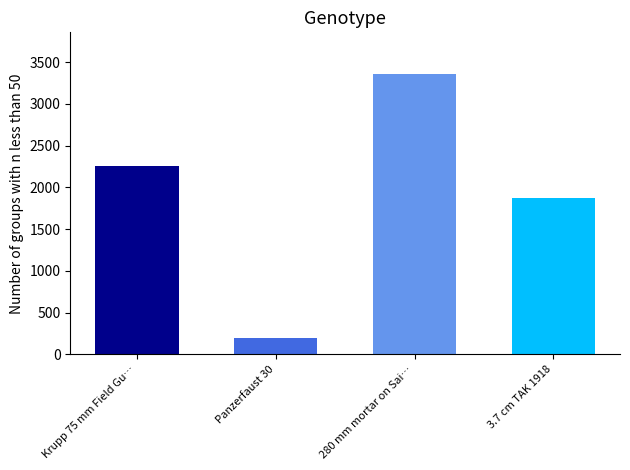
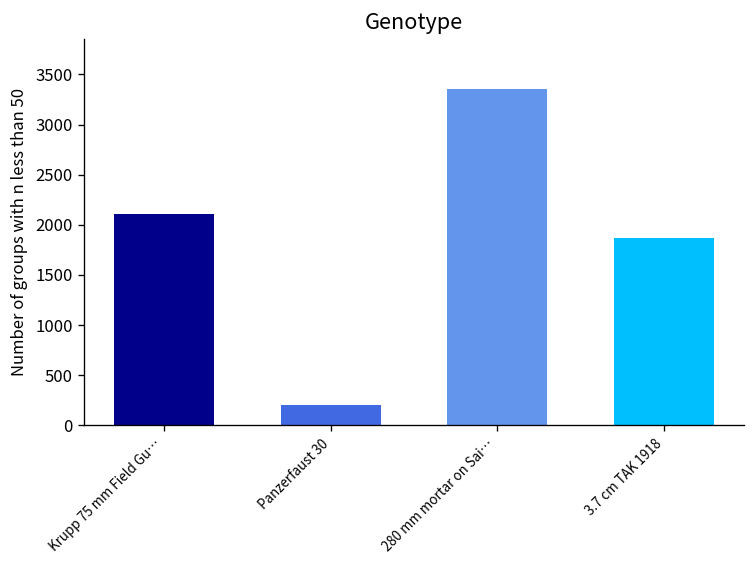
Krupp 75 mm Field Gu…: 2300 -> 2100
